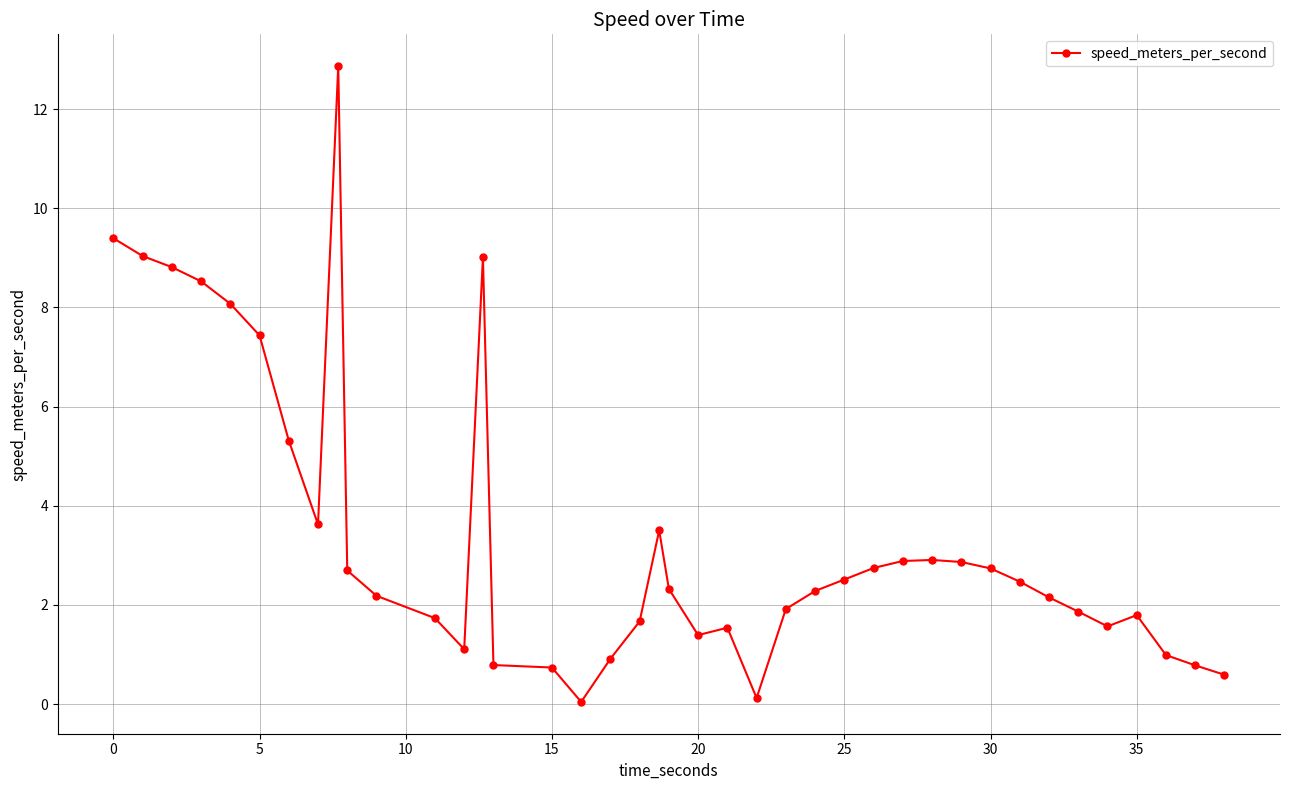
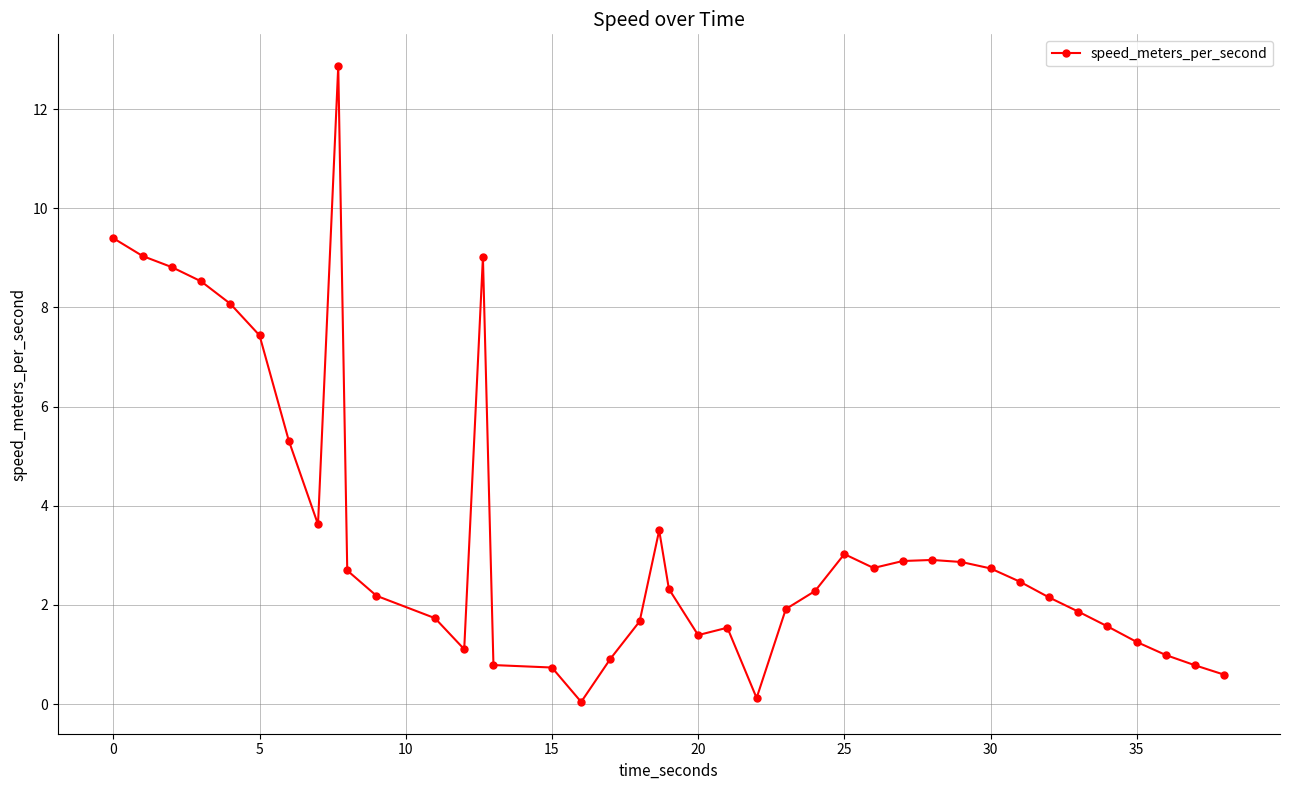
25: 2.5 -> 3.0
35: 1.8 -> 1.3
